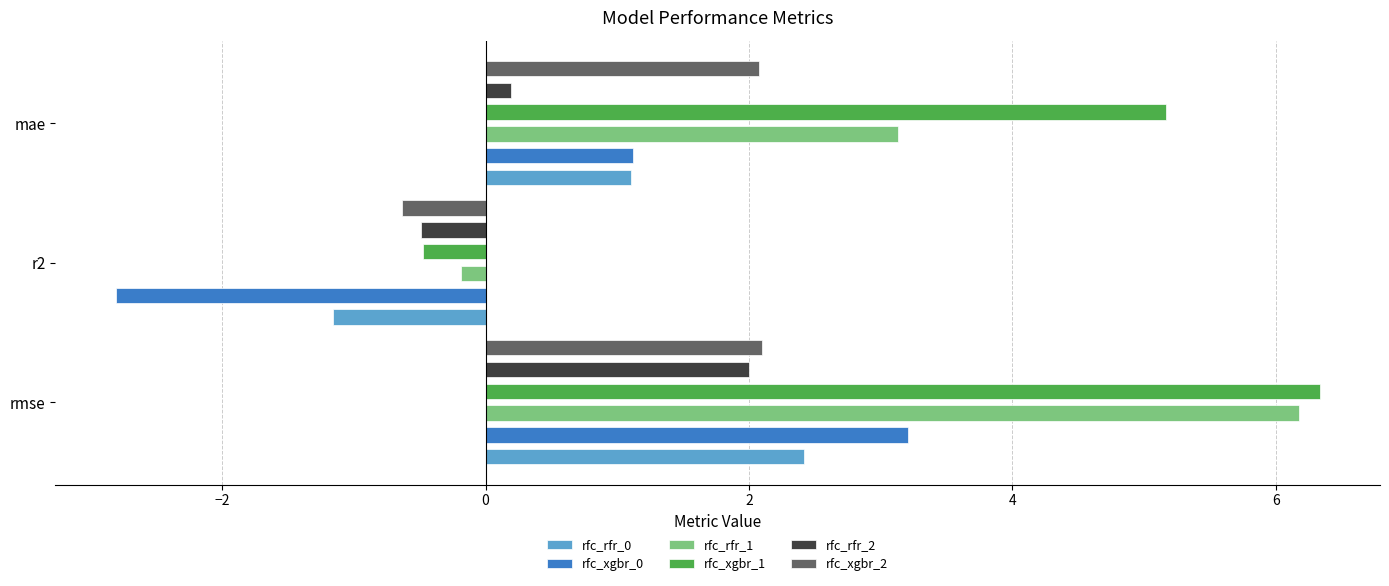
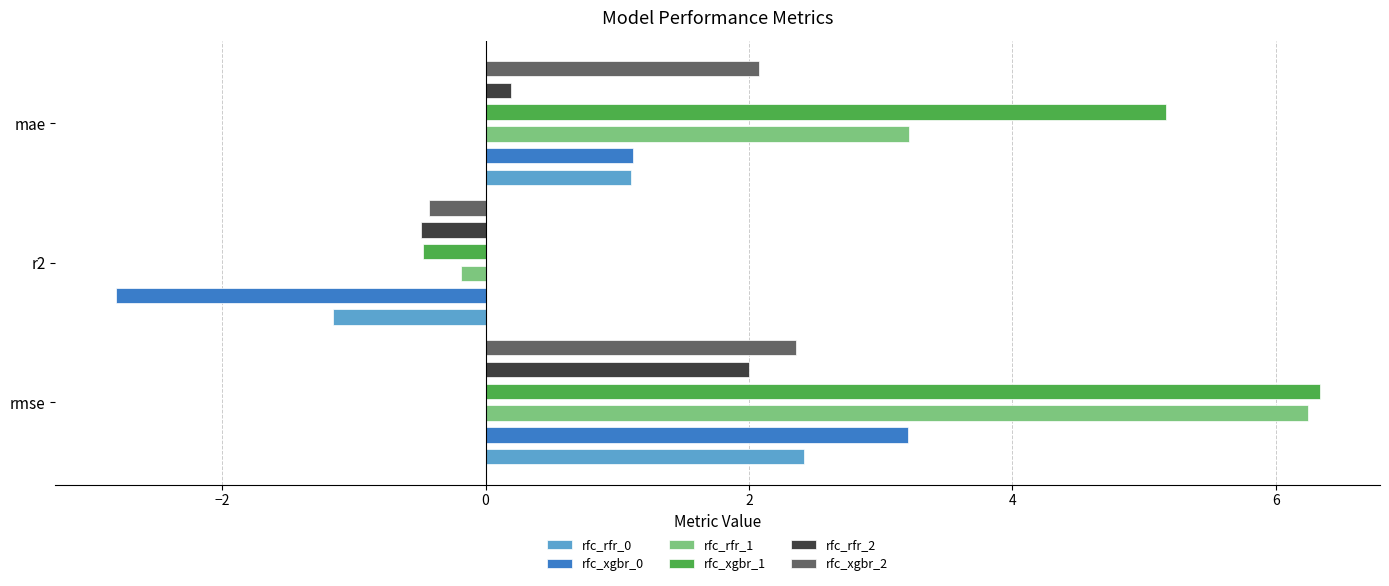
rfc_rfr_1, mae: 3.13 -> 3.22
rfc_xgbr_2, r2: -0.63 -> -0.43
rfc_xgbr_2, rmse: 2.10 -> 2.36
rfc_rfr_1, rmse: 6.17 -> 6.24
